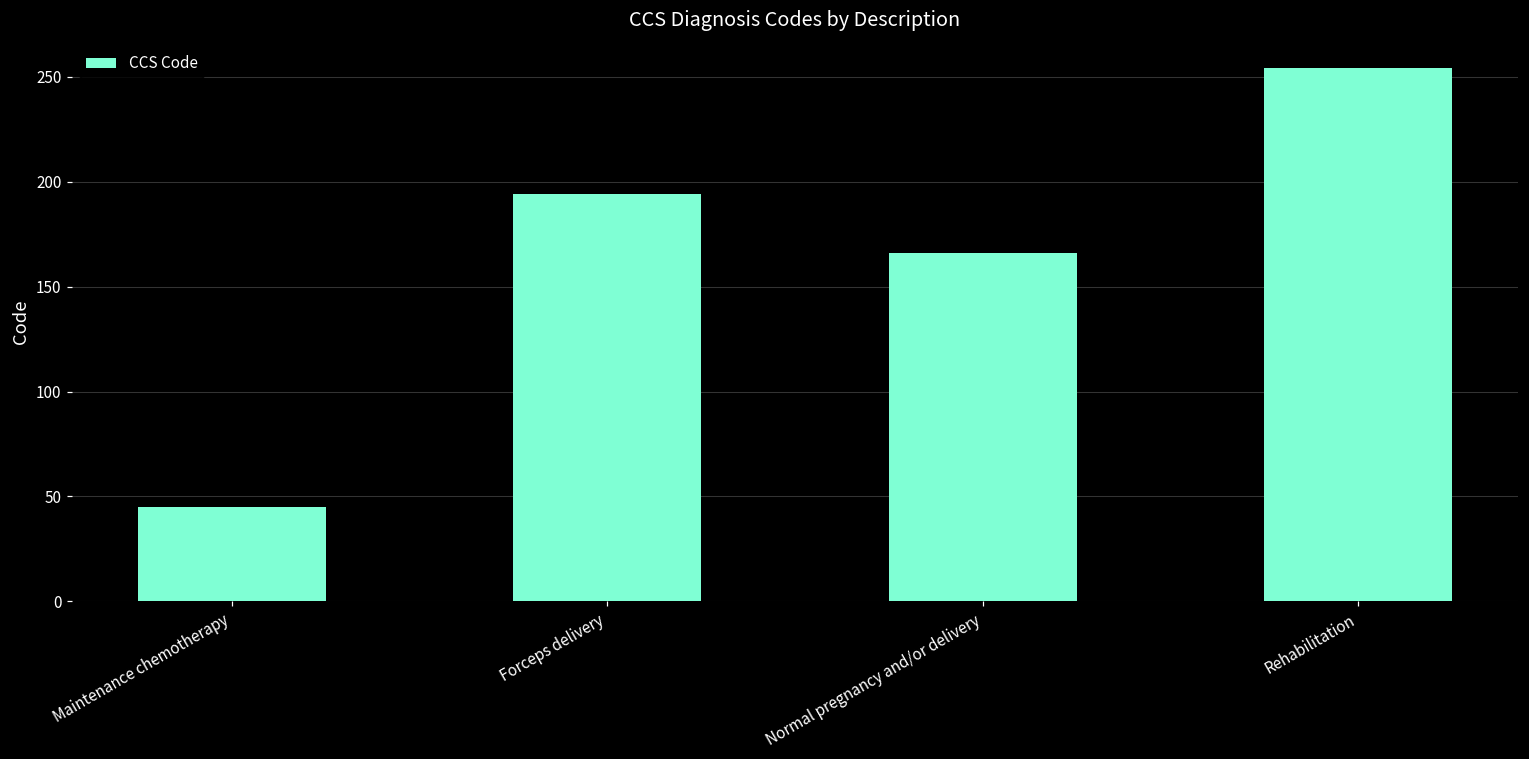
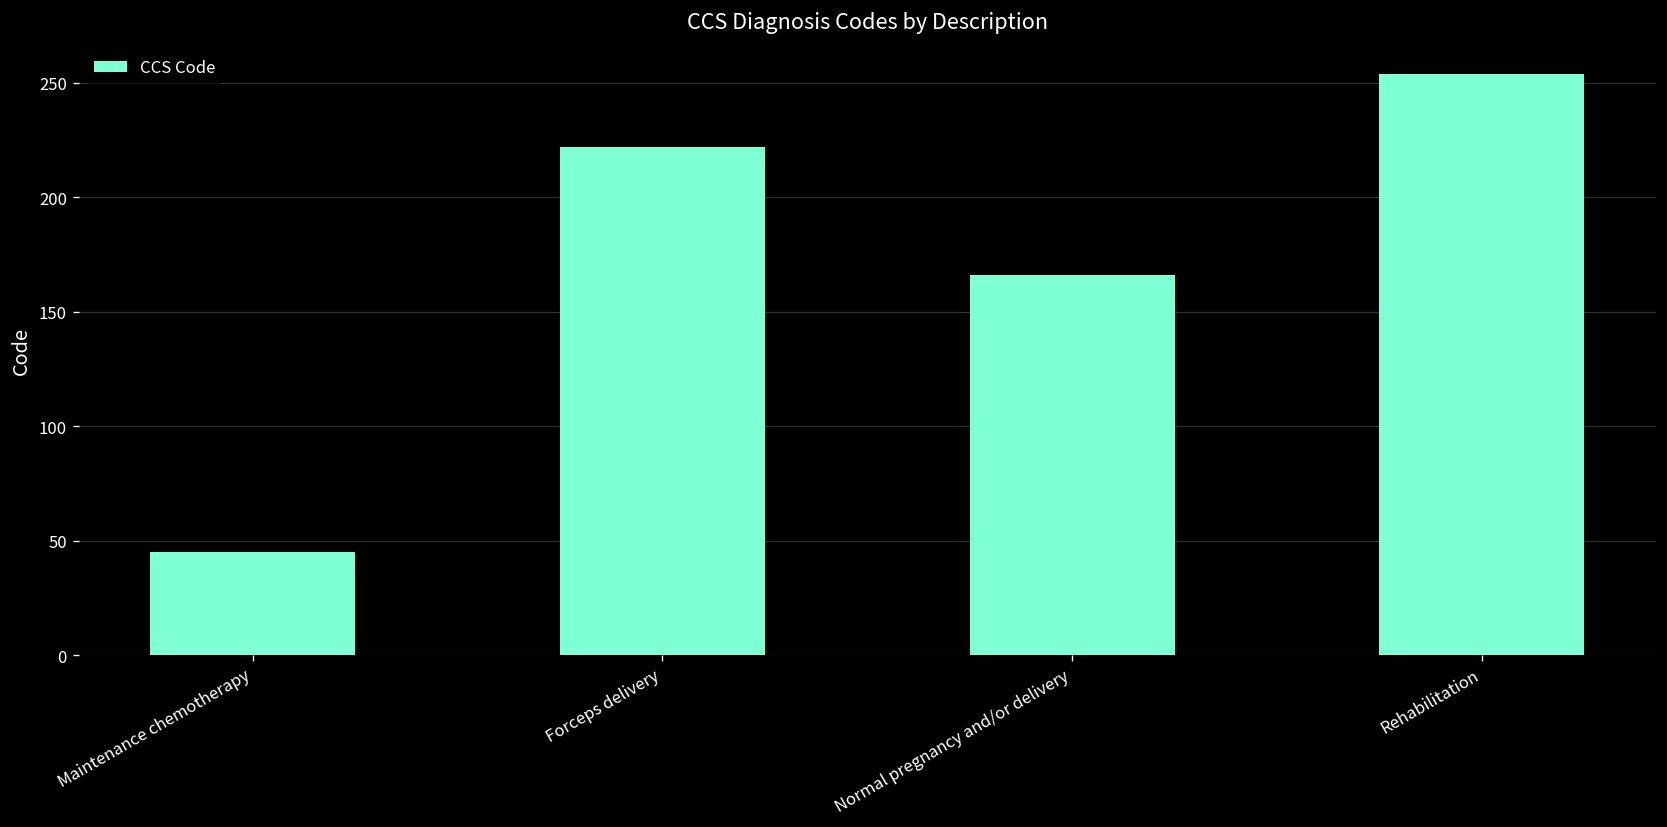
Forceps delivery: 194 -> 222
